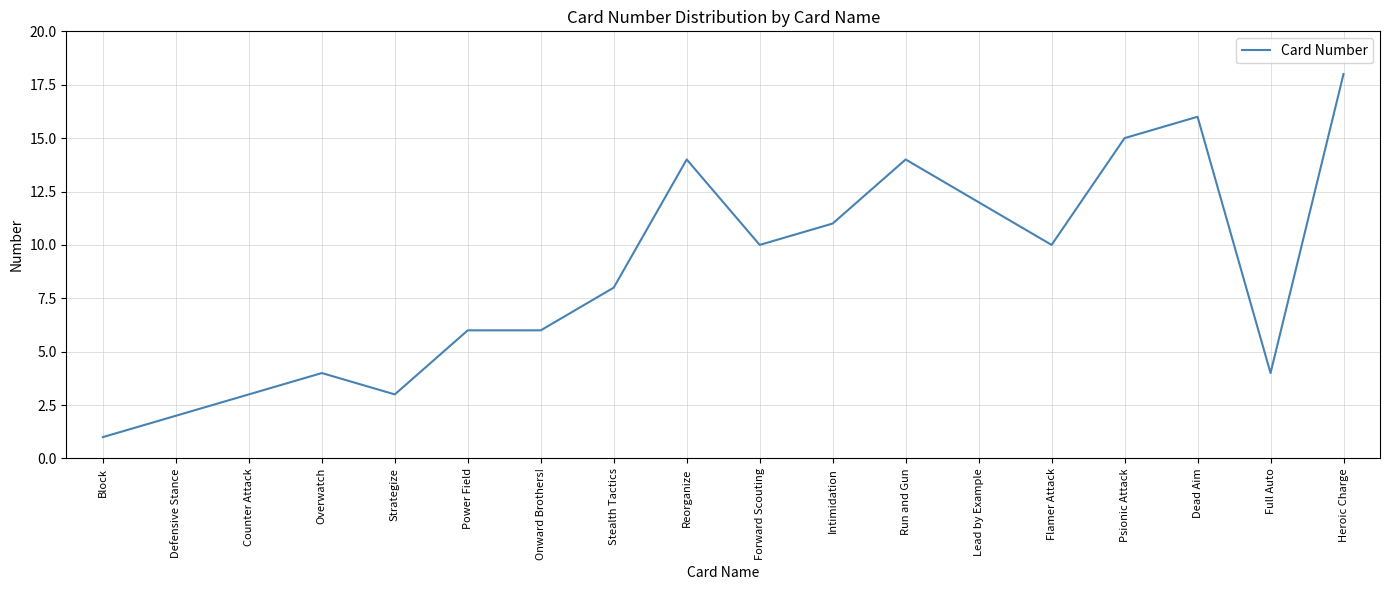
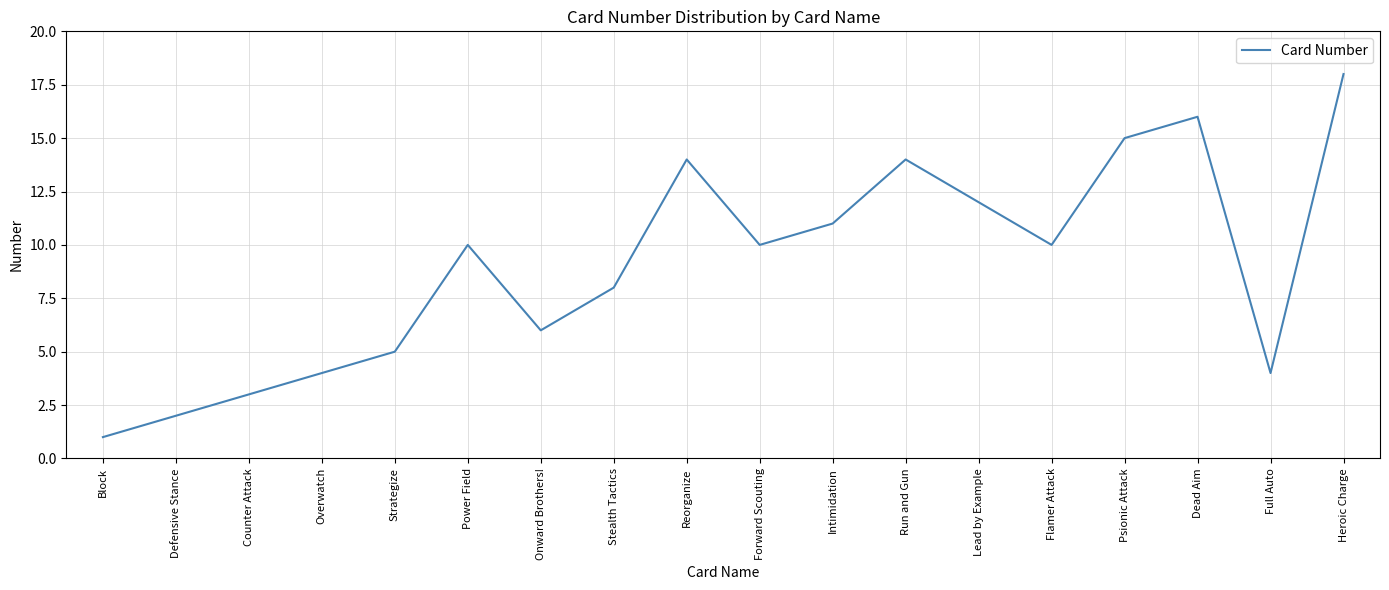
Strategize: 3 -> 5
Power Field: 6 -> 10
